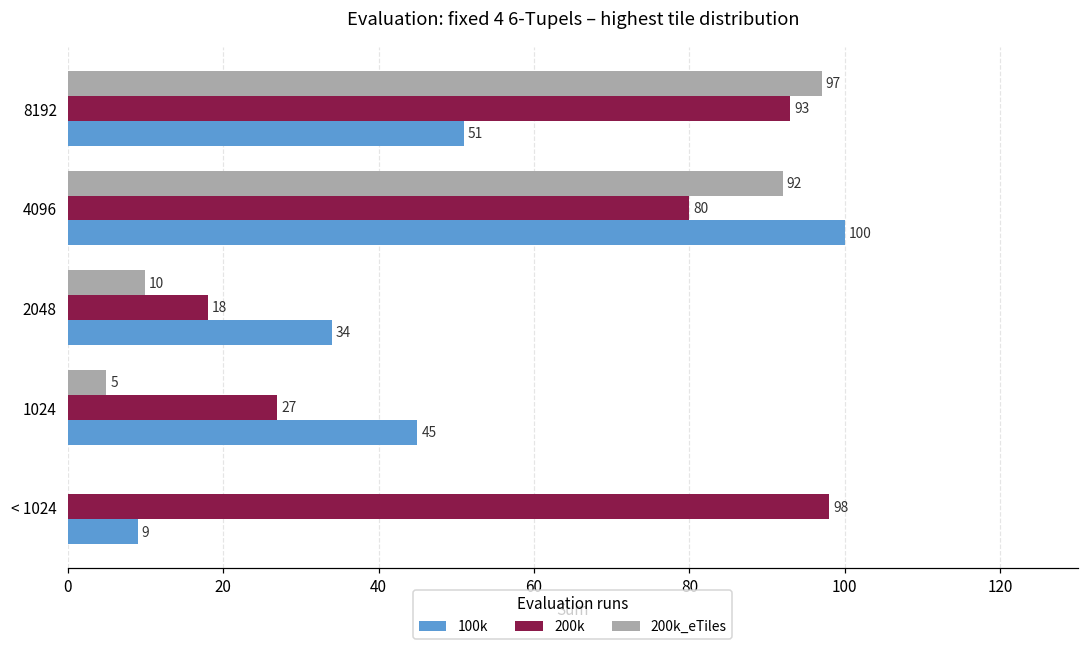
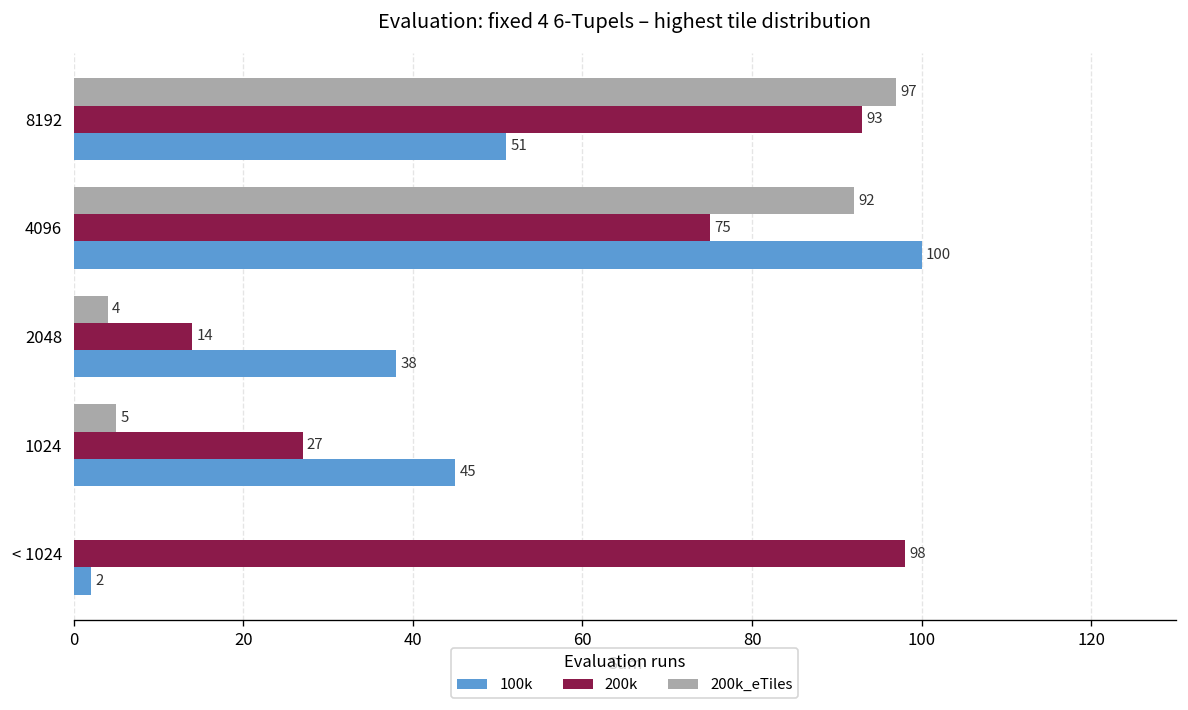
200k, 4096: 80 -> 75
200k_eTiles, 2048: 10 -> 4
200k, 2048: 18 -> 14
100k, 2048: 34 -> 38
100k, < 1024: 9 -> 2
